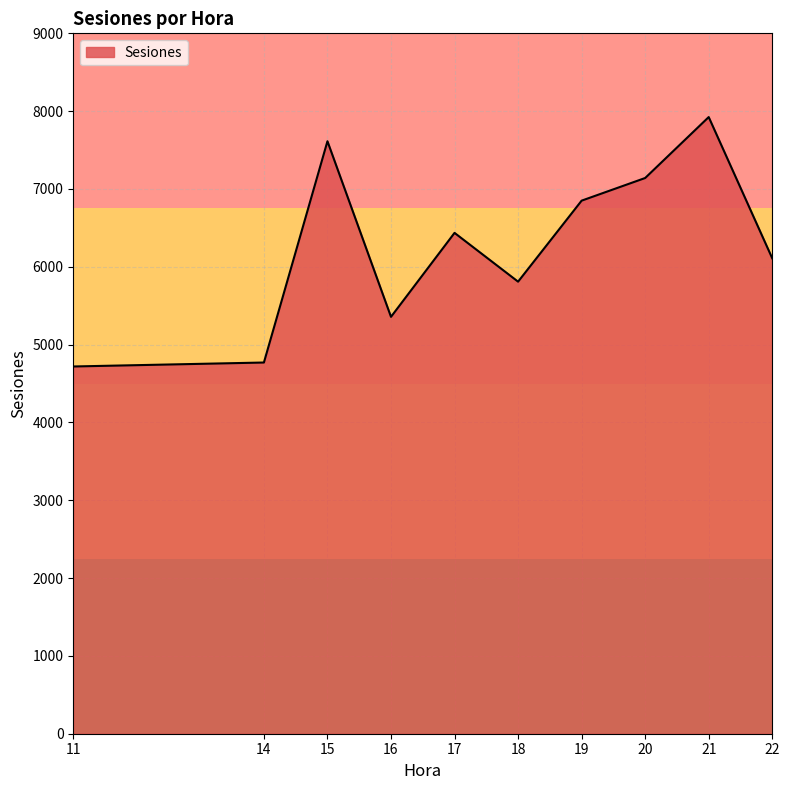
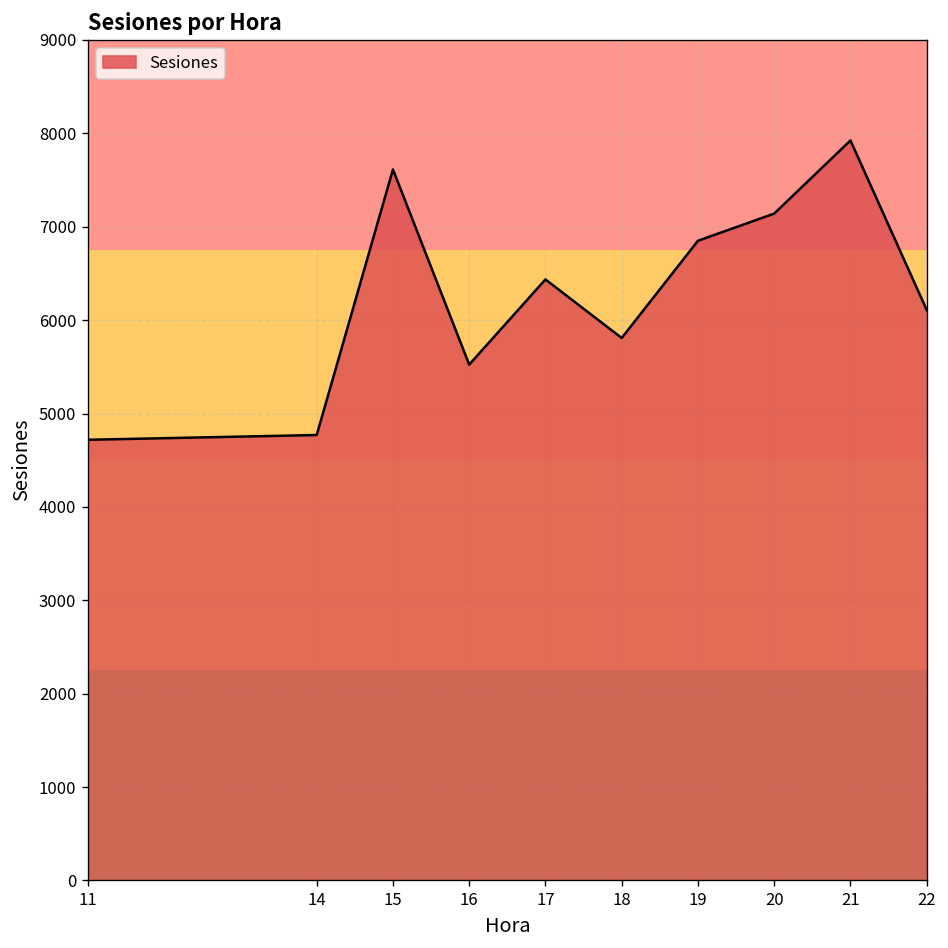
16: 5400 -> 5500
